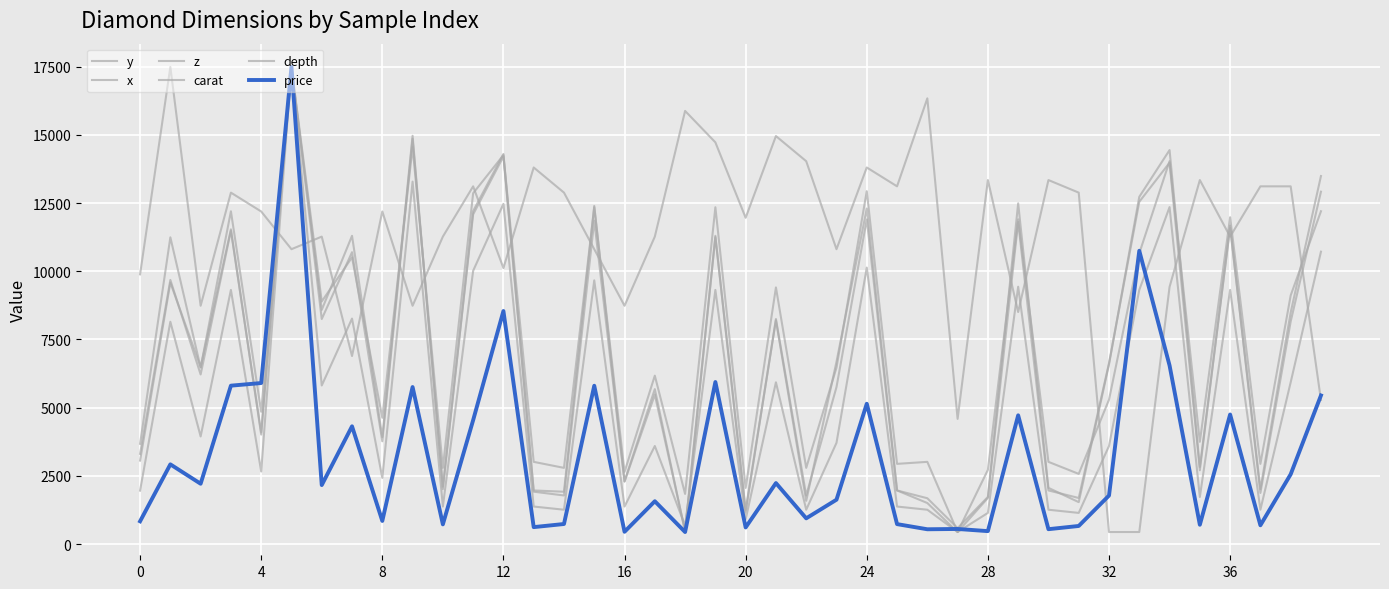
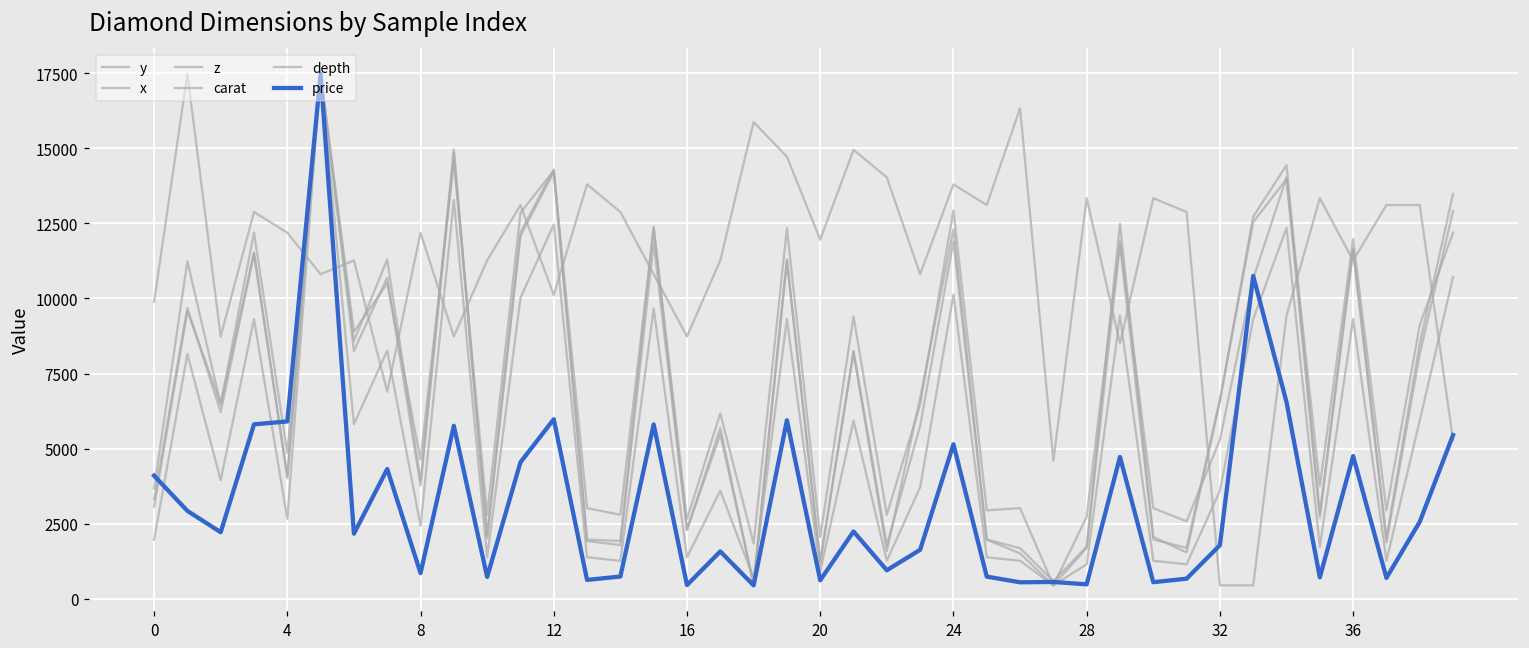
price, 0: 800 -> 4100
price, 12: 8500 -> 6000
